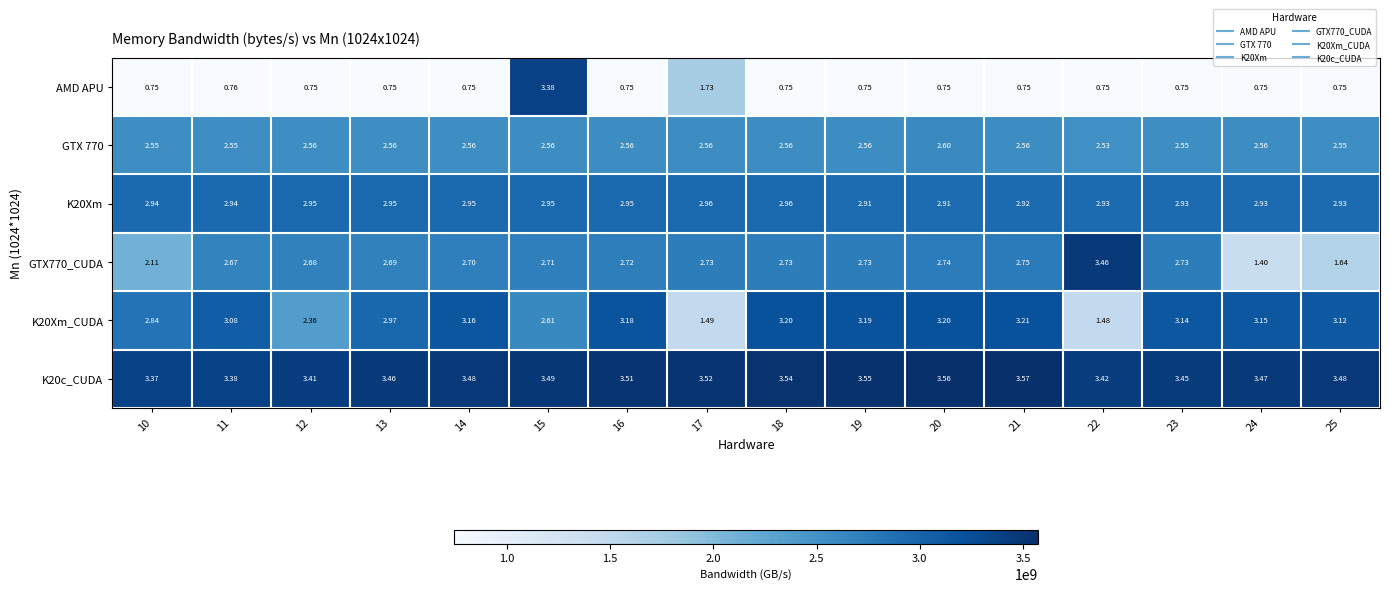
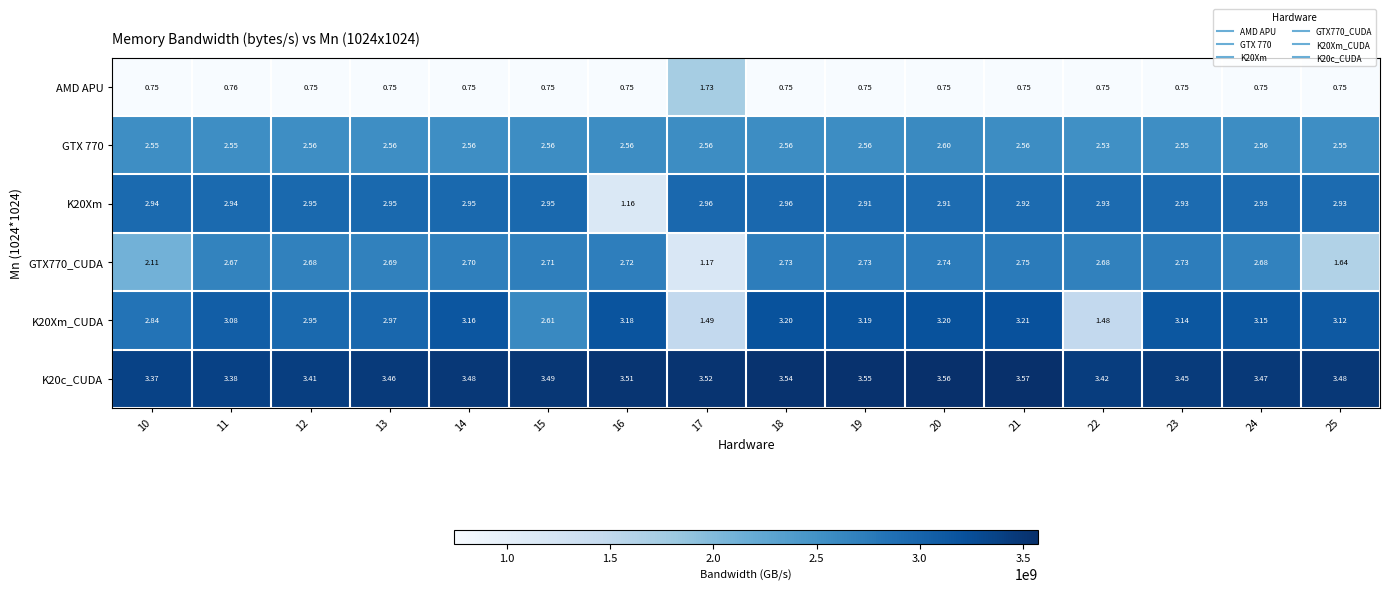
AMD APU, 15: 3.38 -> 0.75
K20Xm, 16: 2.95 -> 1.16
GTX770_CUDA, 17: 2.73 -> 1.17
GTX770_CUDA, 22: 3.46 -> 2.68
GTX770_CUDA, 24: 1.40 -> 2.68
K20Xm_CUDA, 12: 2.36 -> 2.95
